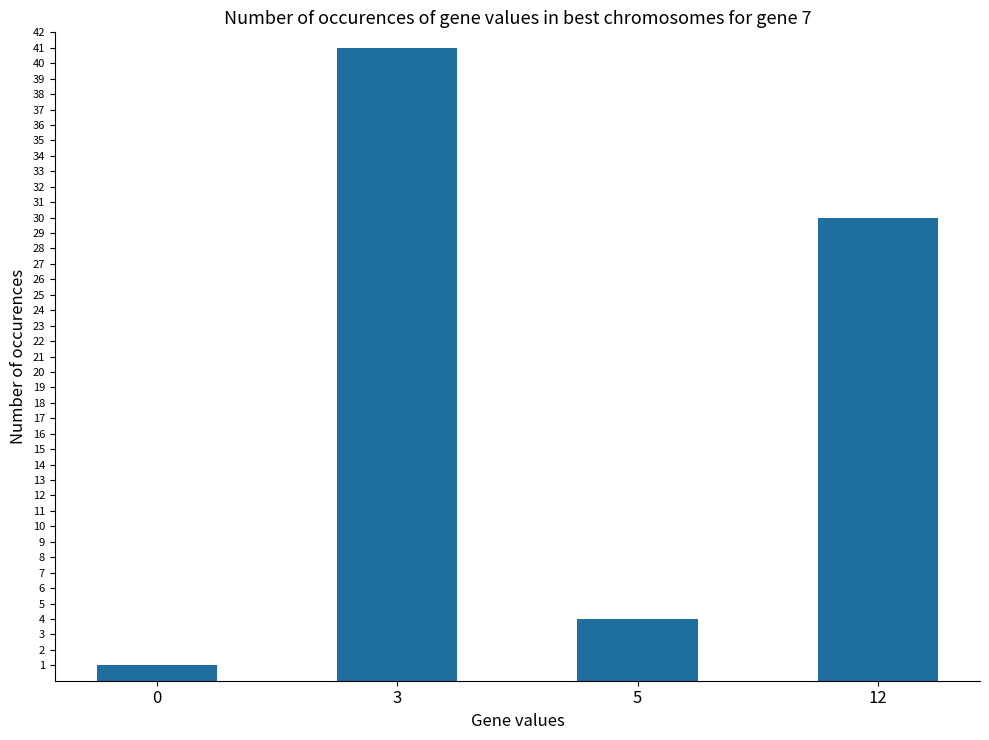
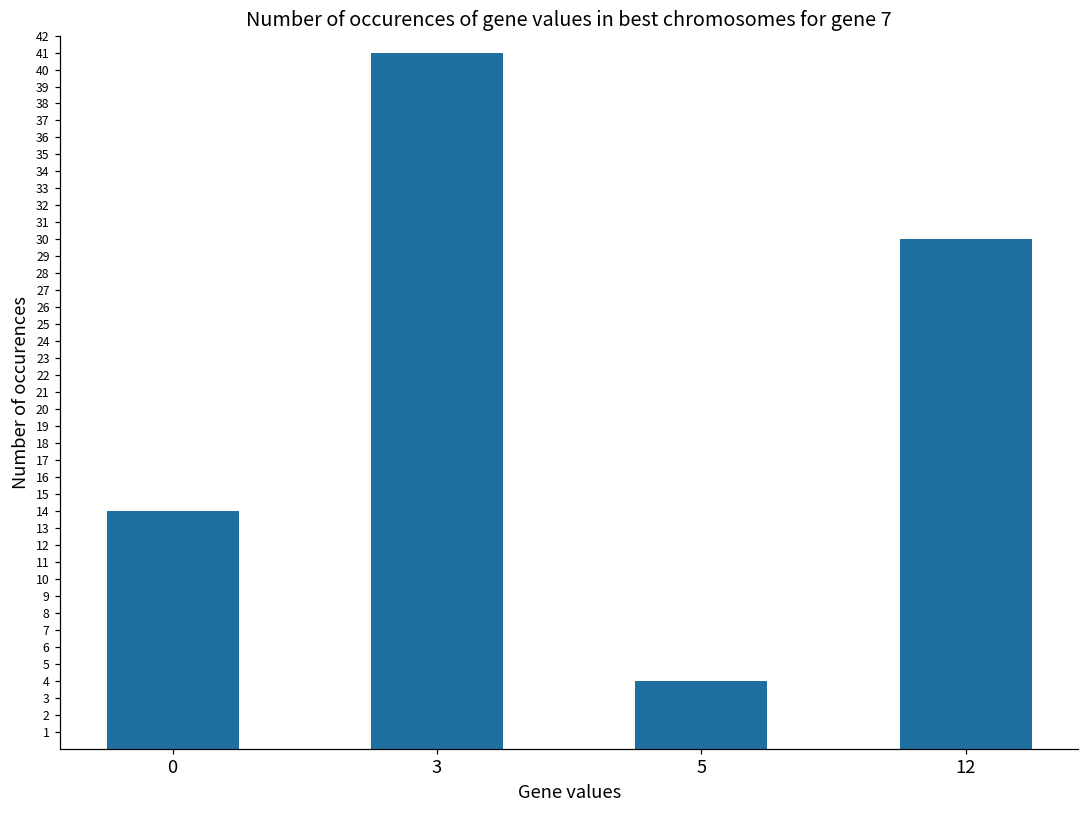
0: 1 -> 14
